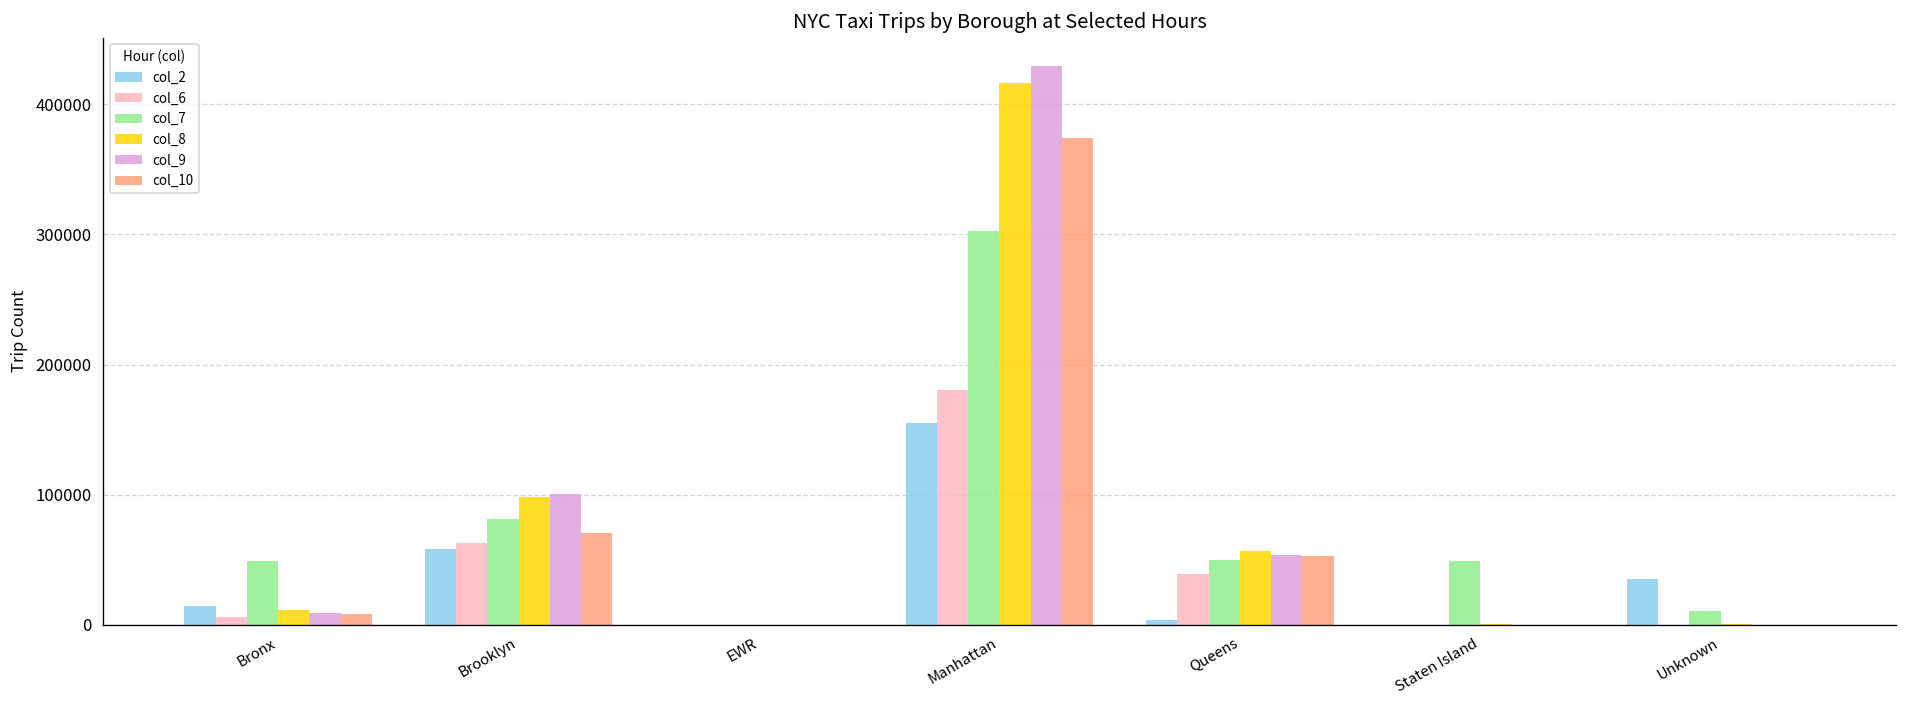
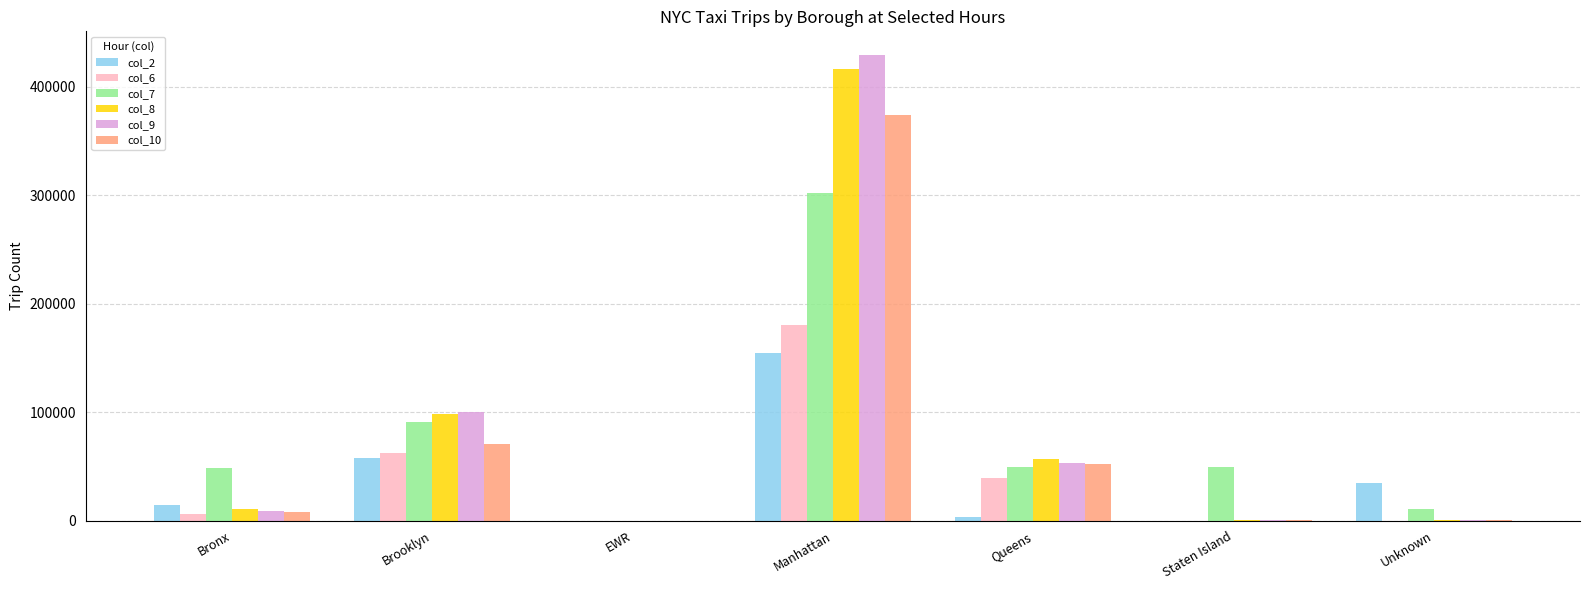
col_7, Brooklyn: 81000 -> 91000
